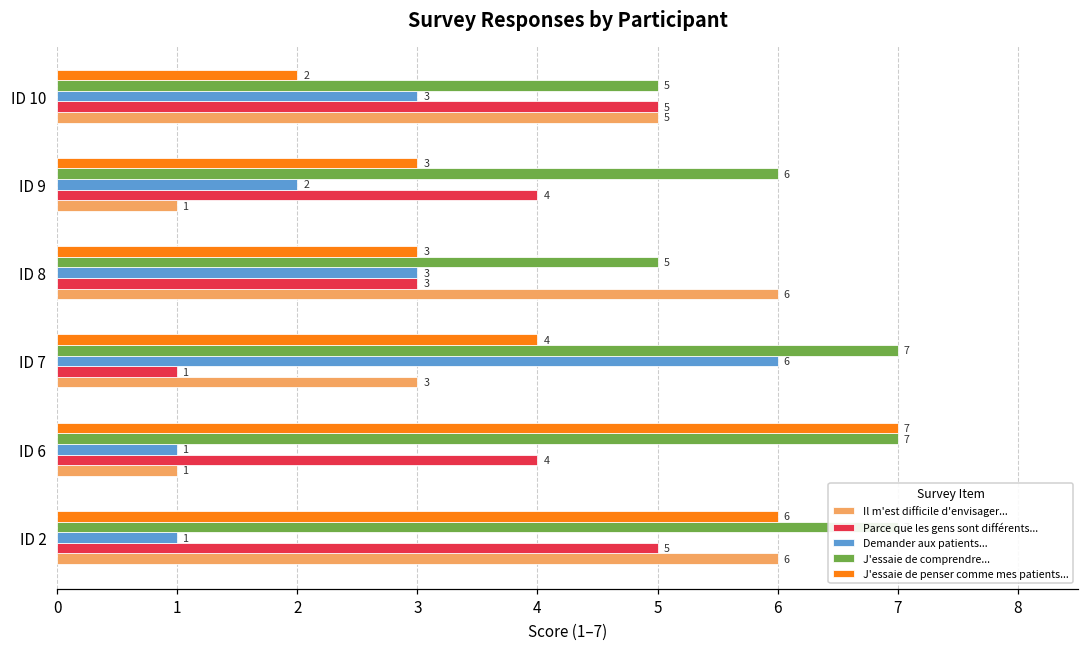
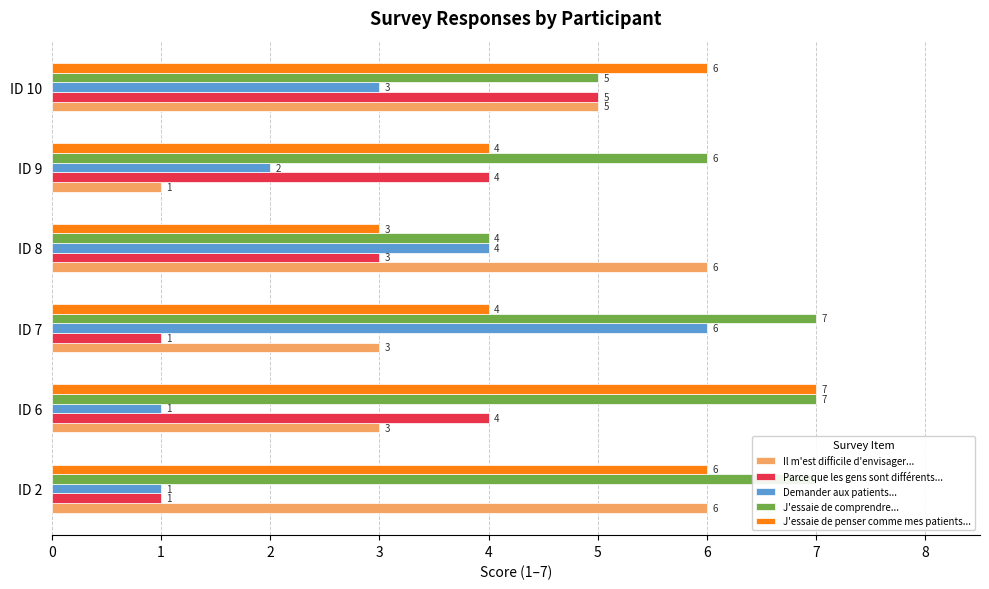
J'essaie de penser comme mes patients..., ID 10: 2 -> 6
J'essaie de penser comme mes patients..., ID 9: 3 -> 4
J'essaie de comprendre..., ID 8: 5 -> 4
Demander aux patients..., ID 8: 3 -> 4
Il m'est difficile d'envisager..., ID 6: 1 -> 3
Parce que les gens sont différents..., ID 2: 5 -> 1
